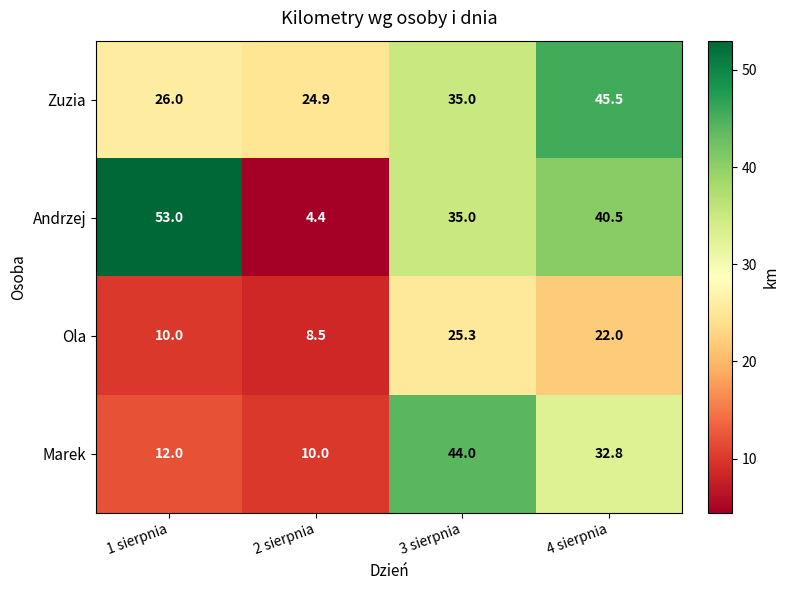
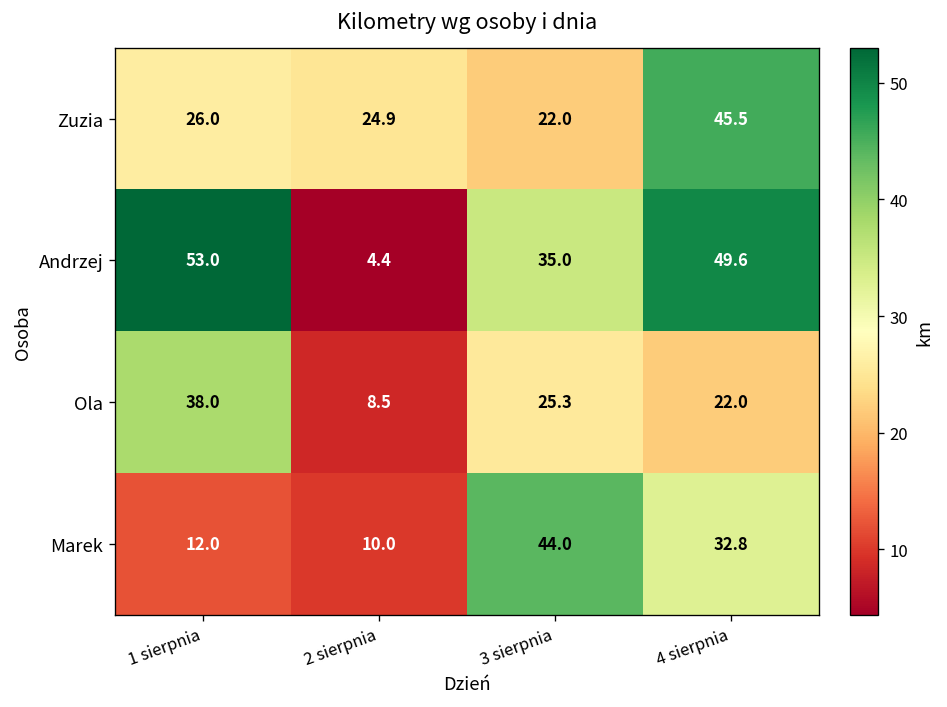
Zuzia, 3 sierpnia: 35.0 -> 22.0
Andrzej, 4 sierpnia: 40.5 -> 49.6
Ola, 1 sierpnia: 10.0 -> 38.0
